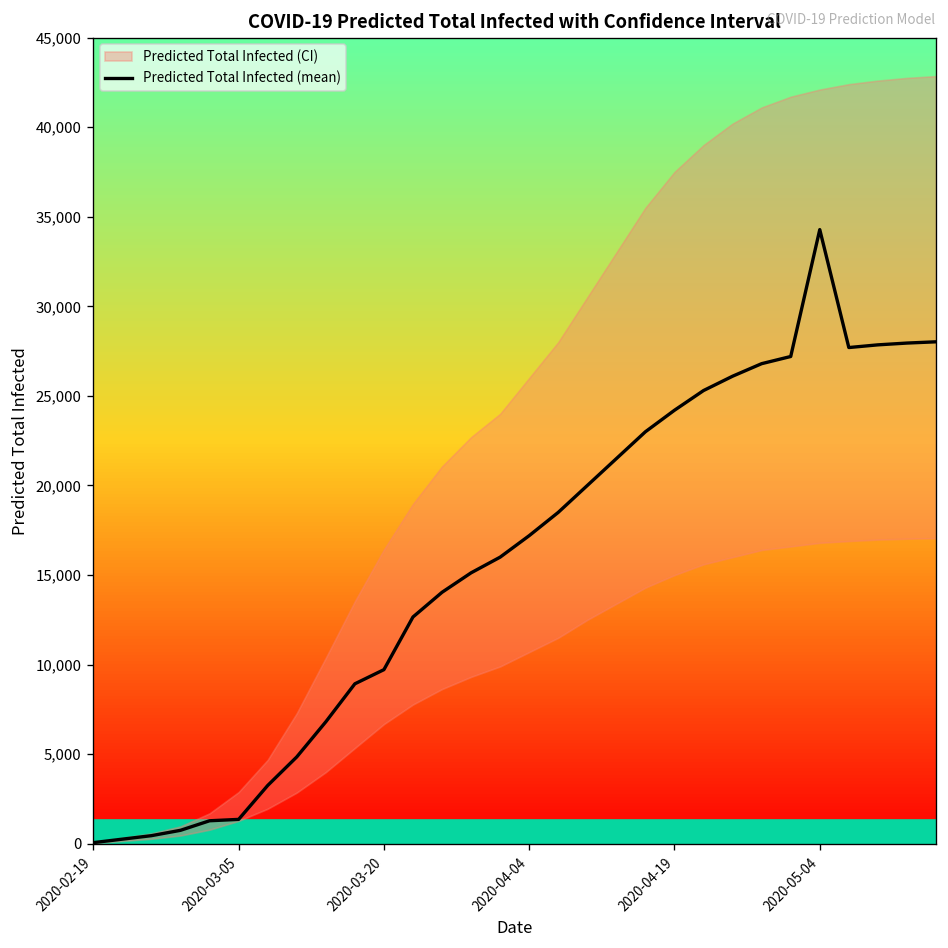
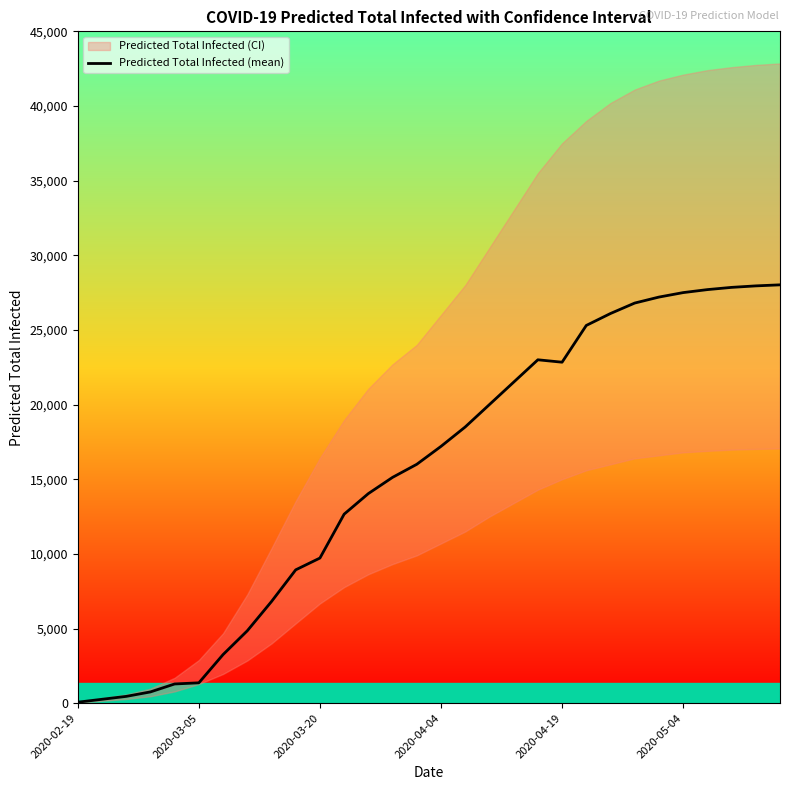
Predicted Total Infected (mean), 2020-04-19: 24,200 -> 22,800
Predicted Total Infected (mean), 2020-05-04: 34,300 -> 27,500
